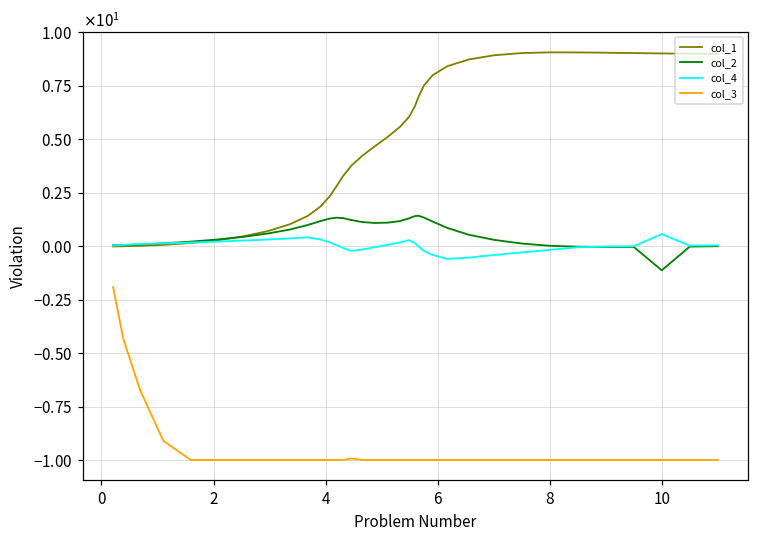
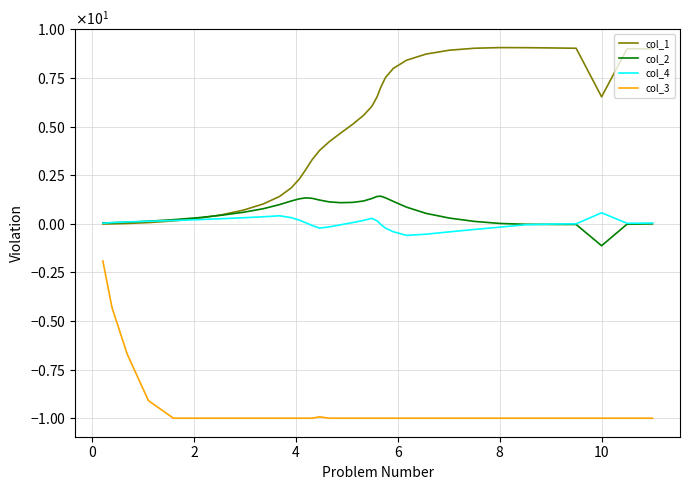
col_1, 10: 9.0 -> 6.5
